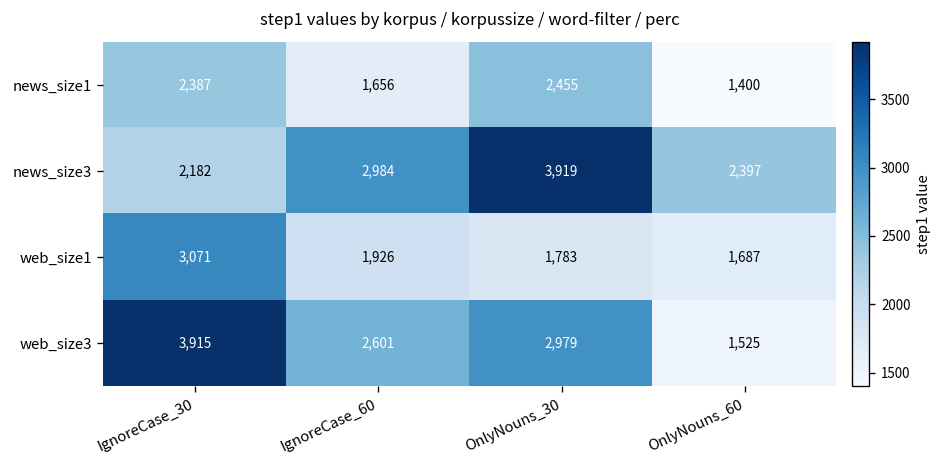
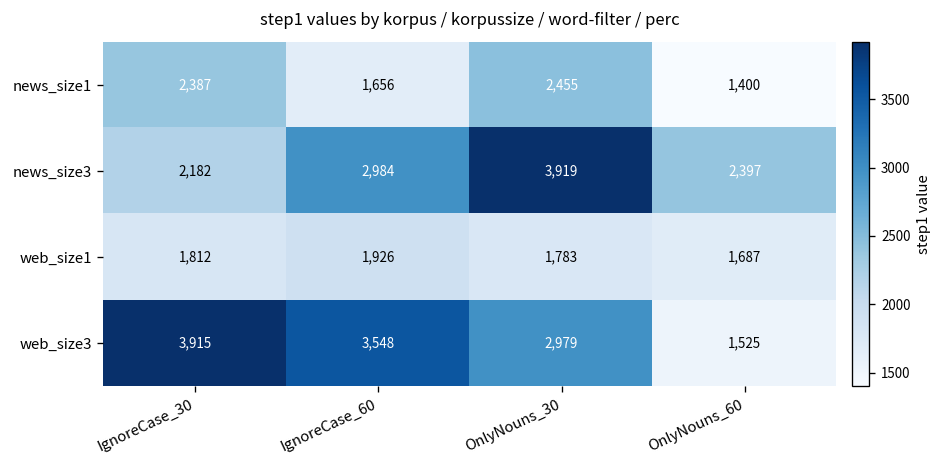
web_size1, IgnoreCase_30: 3,071 -> 1,812
web_size3, IgnoreCase_60: 2,601 -> 3,548
